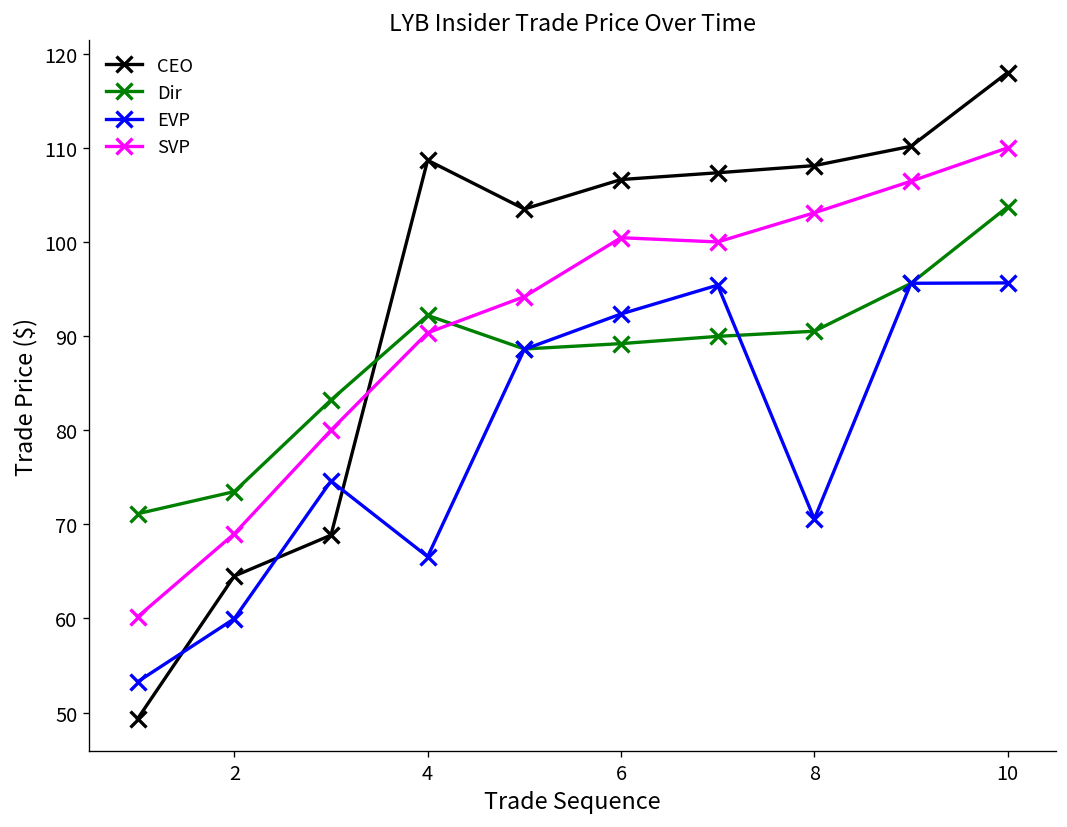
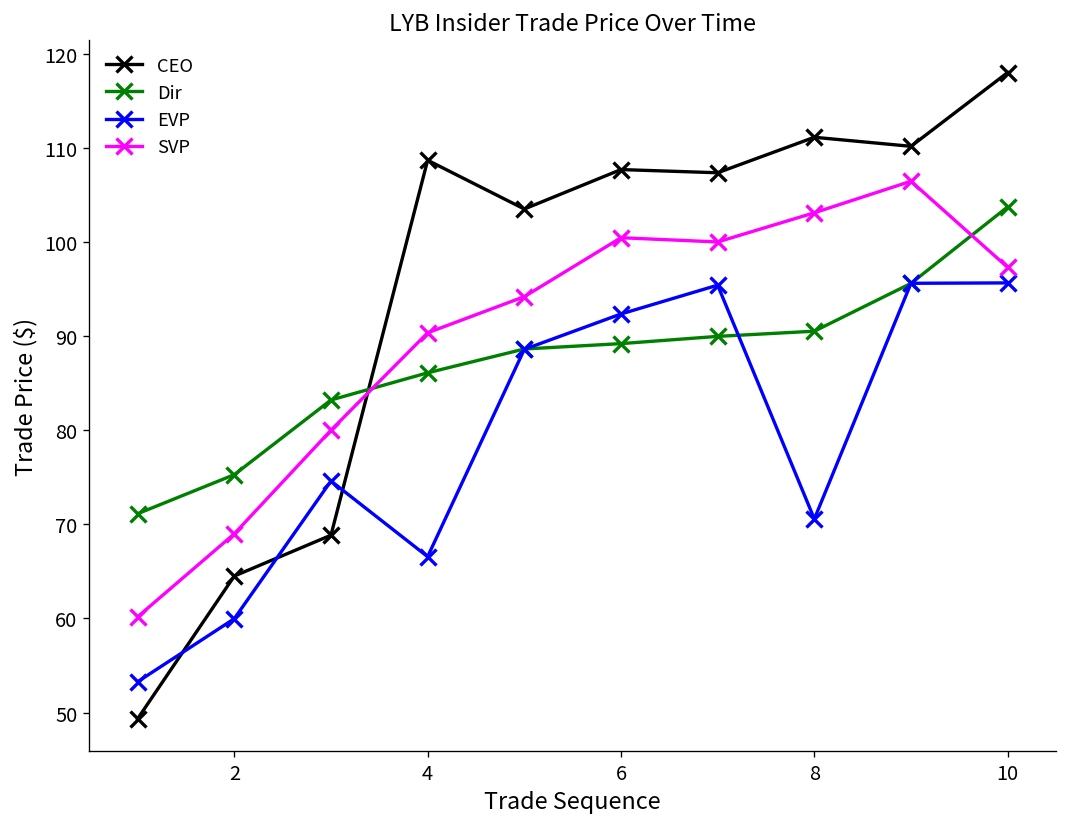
Dir, 2: 73 -> 75
Dir, 4: 92 -> 86
CEO, 6: 107 -> 108
CEO, 8: 108 -> 111
SVP, 10: 110 -> 97
